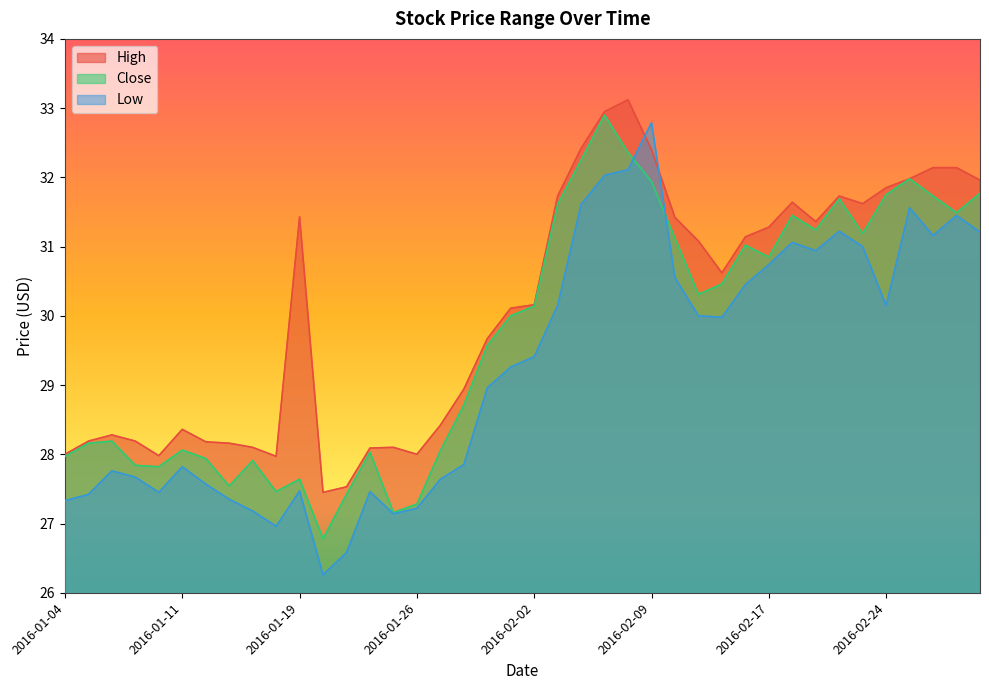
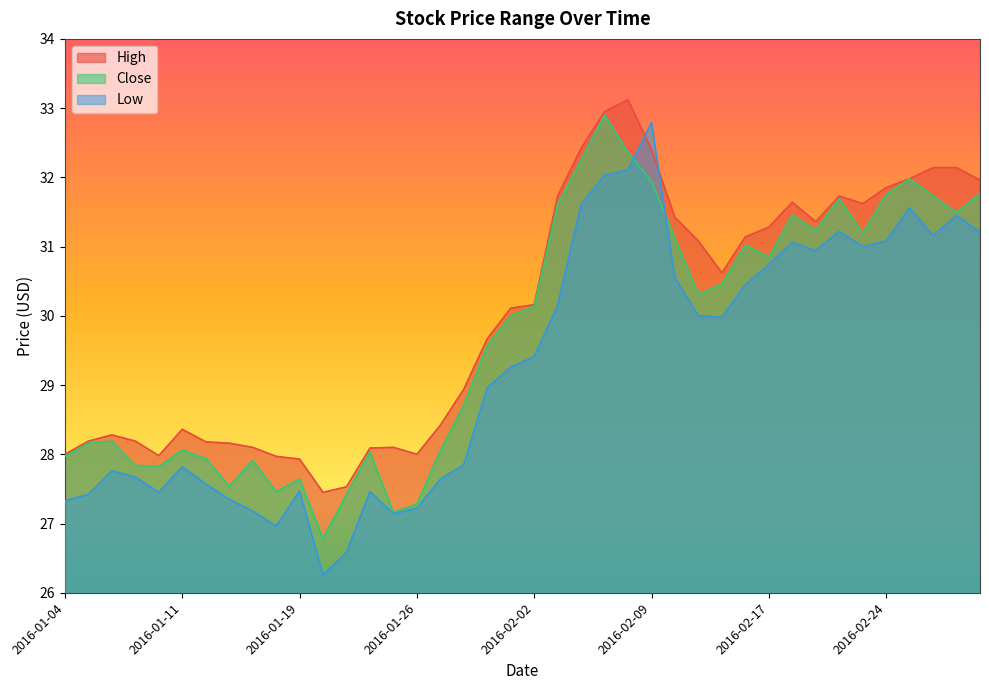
High, 2016-01-19: 31.4 -> 27.9
Low, 2016-02-24: 30.2 -> 31.1
